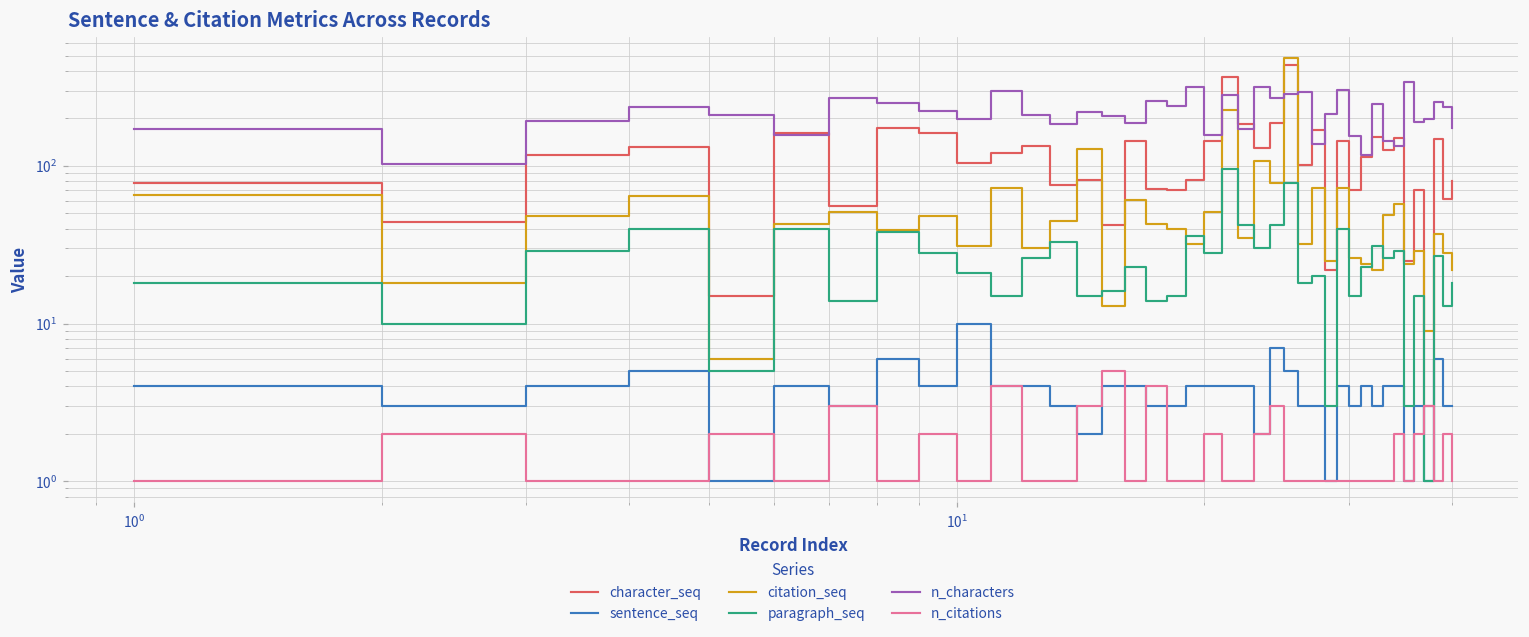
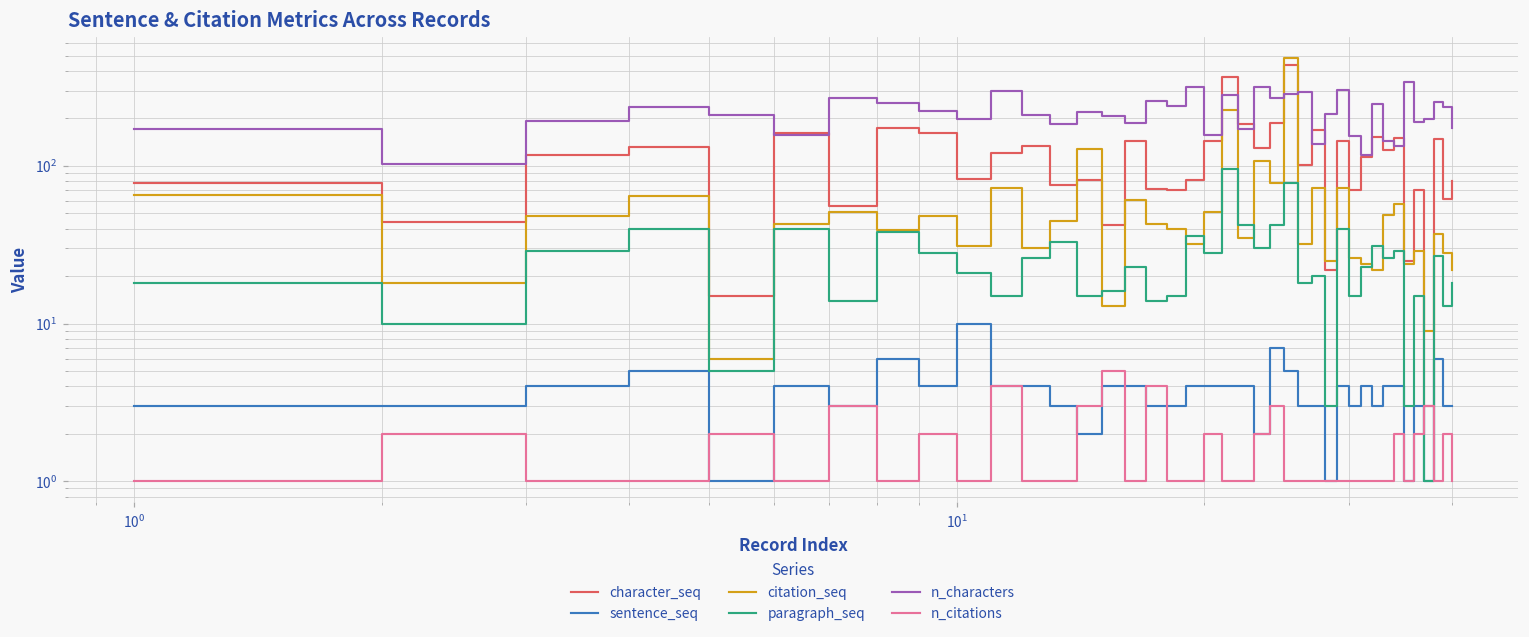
sentence_seq, 10^0: 4 -> 3
character_seq, 10^1: 100 -> 80
